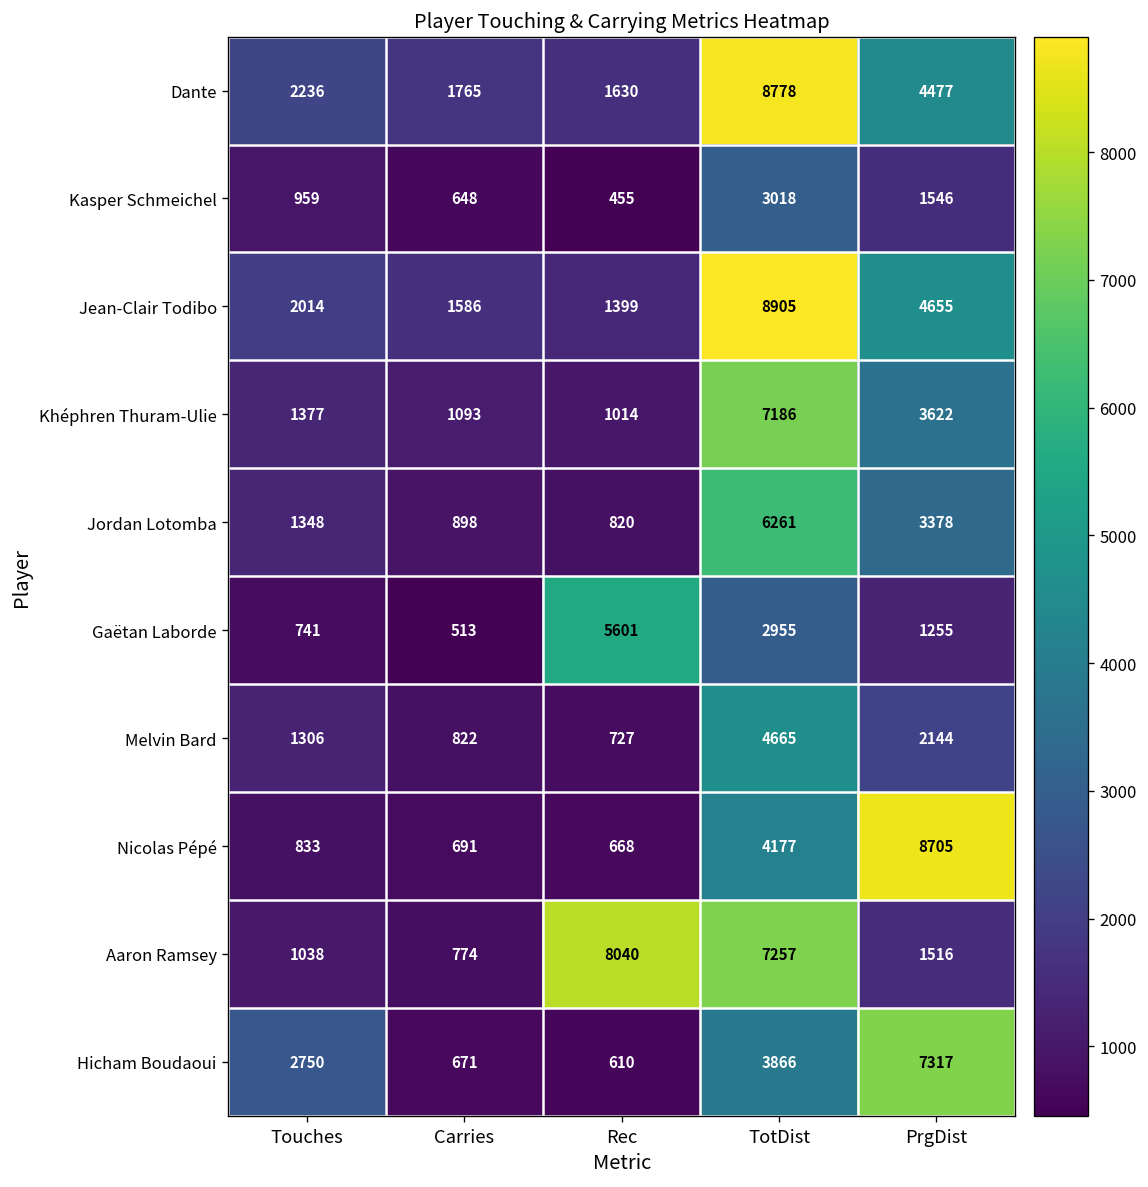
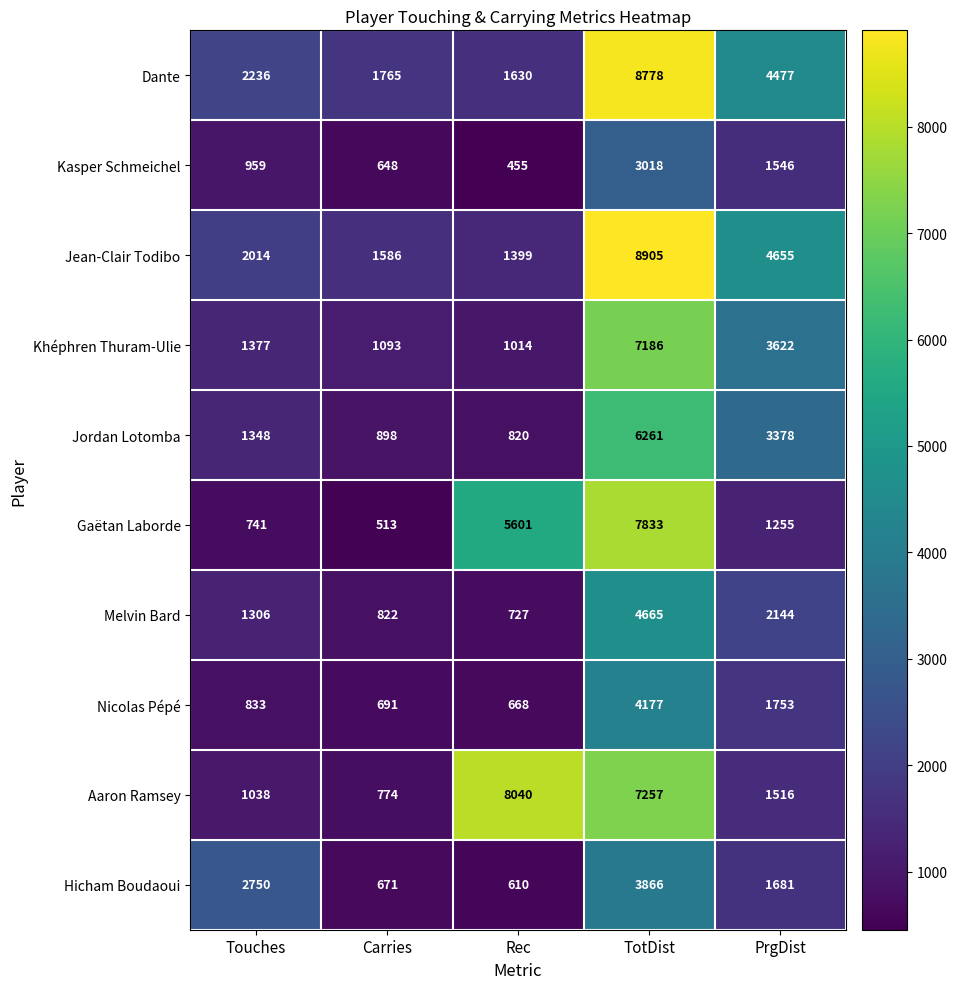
Gaëtan Laborde, TotDist: 2955 -> 7833
Nicolas Pépé, PrgDist: 8705 -> 1753
Hicham Boudaoui, PrgDist: 7317 -> 1681
